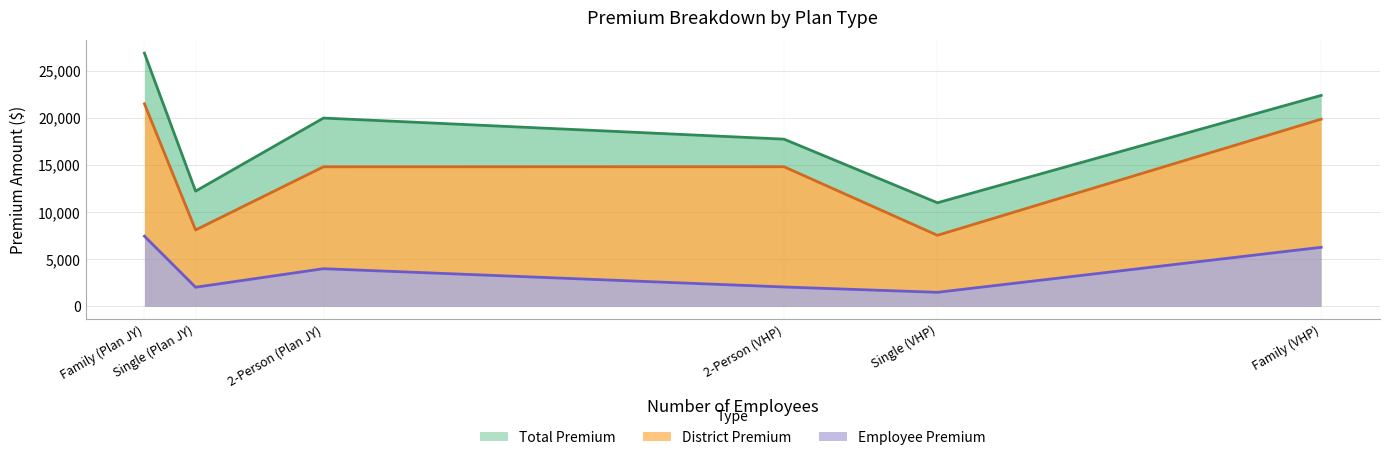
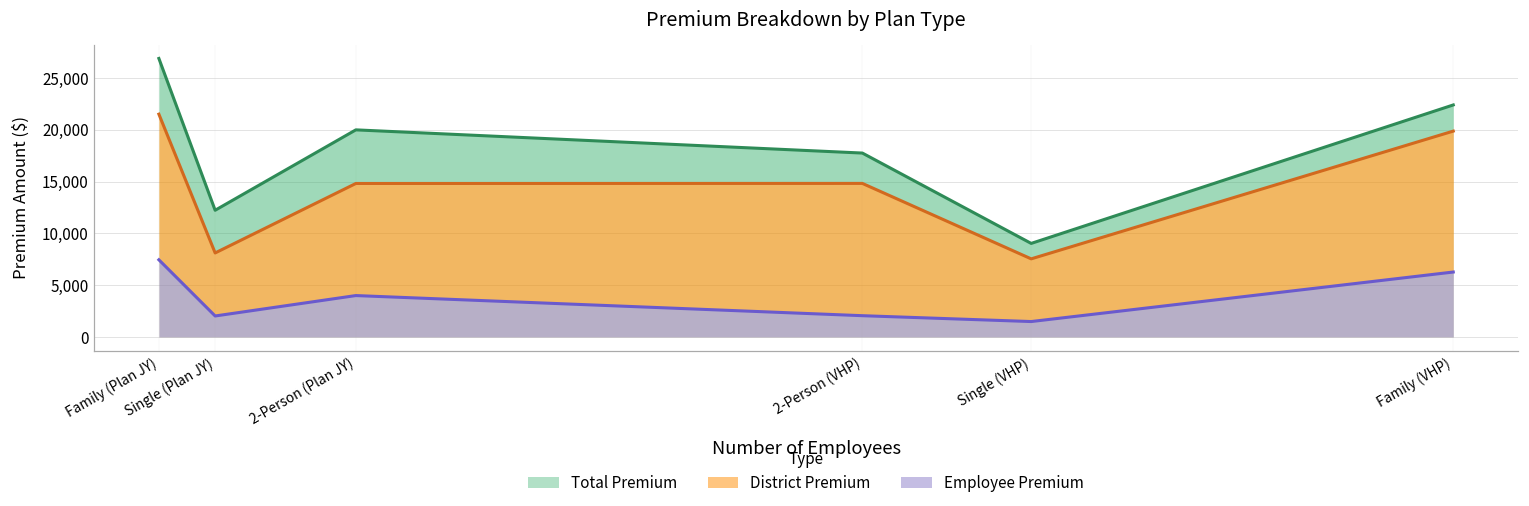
Total Premium, Single (VHP): 11,000 -> 9,000
